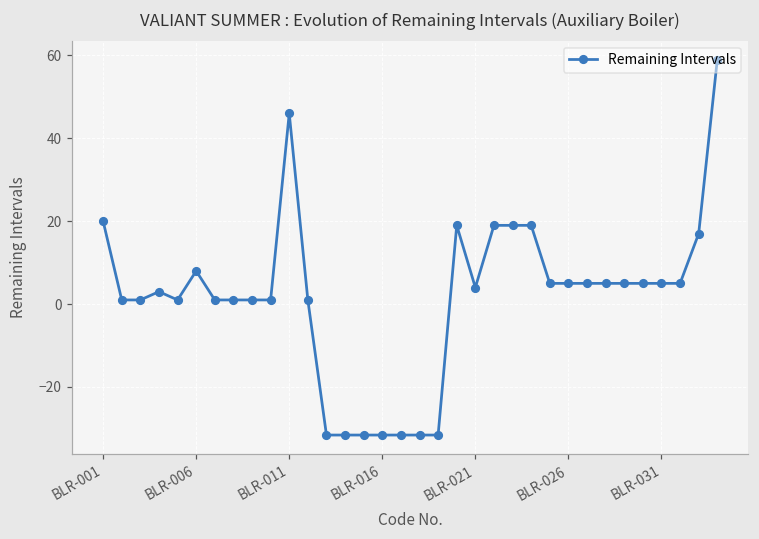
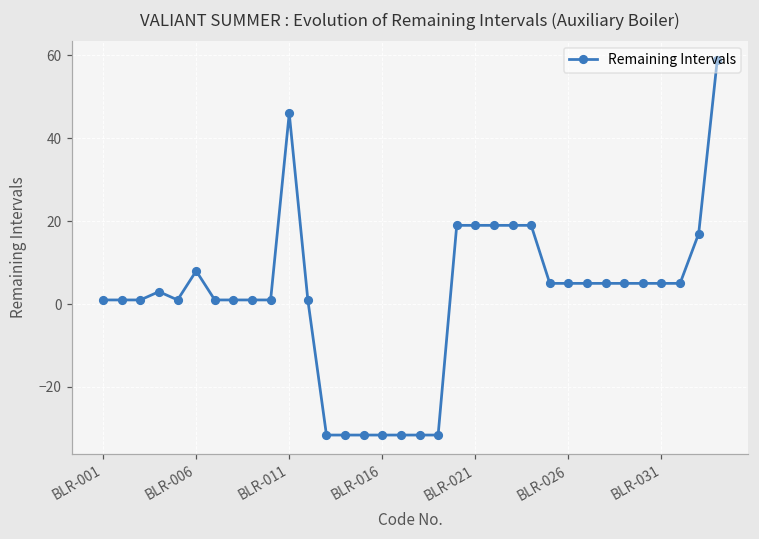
BLR-001: 20 -> 1
BLR-021: 4 -> 19
